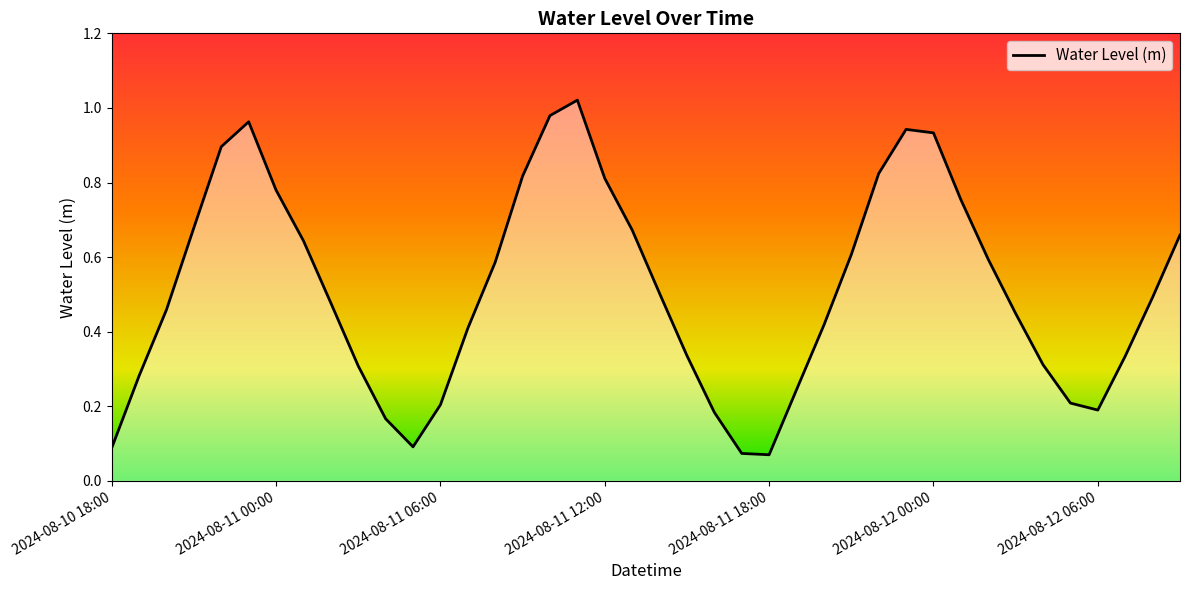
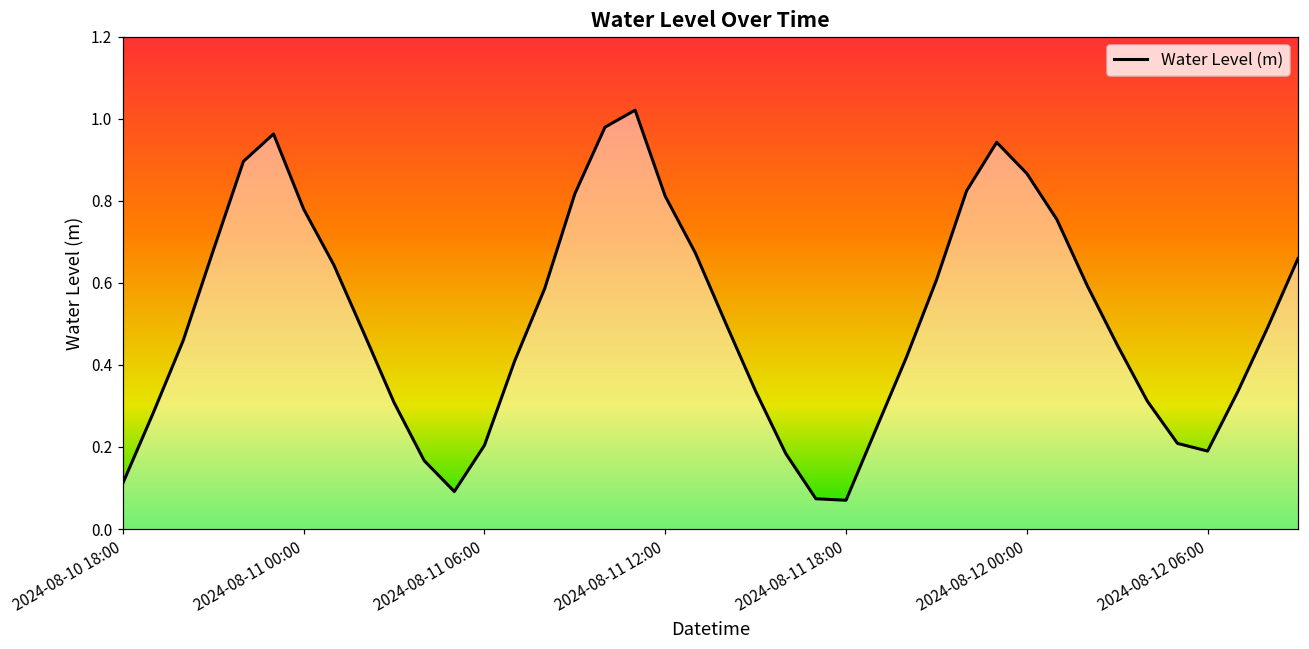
2024-08-10 18:00: 0.09 -> 0.11
2024-08-12 00:00: 0.93 -> 0.87
